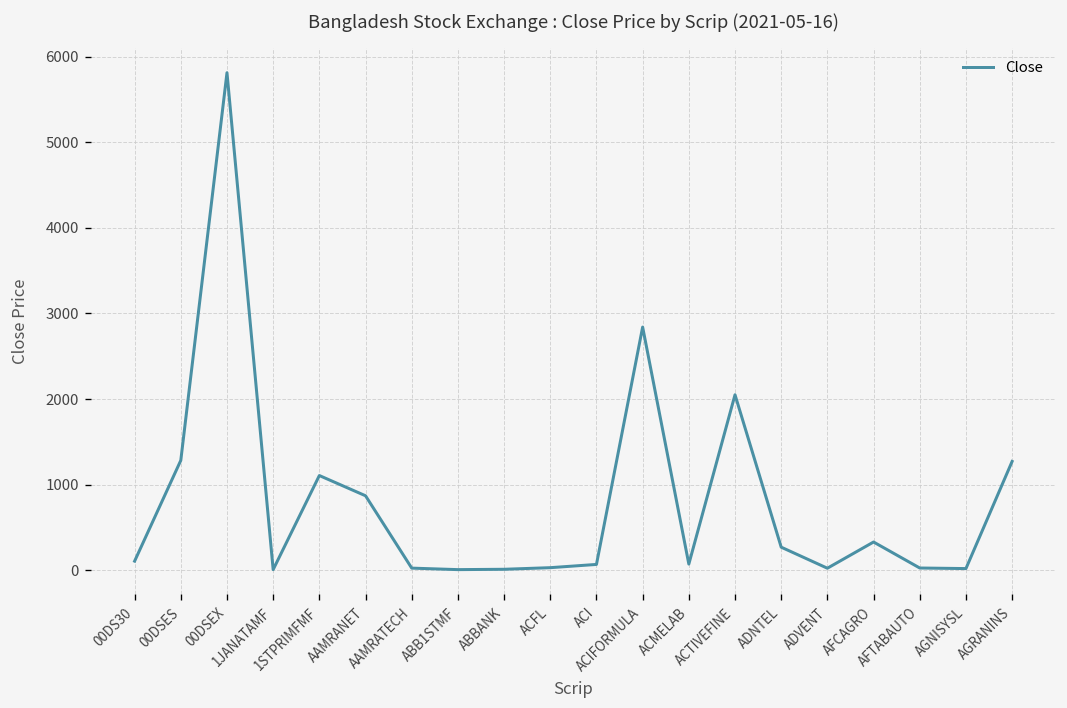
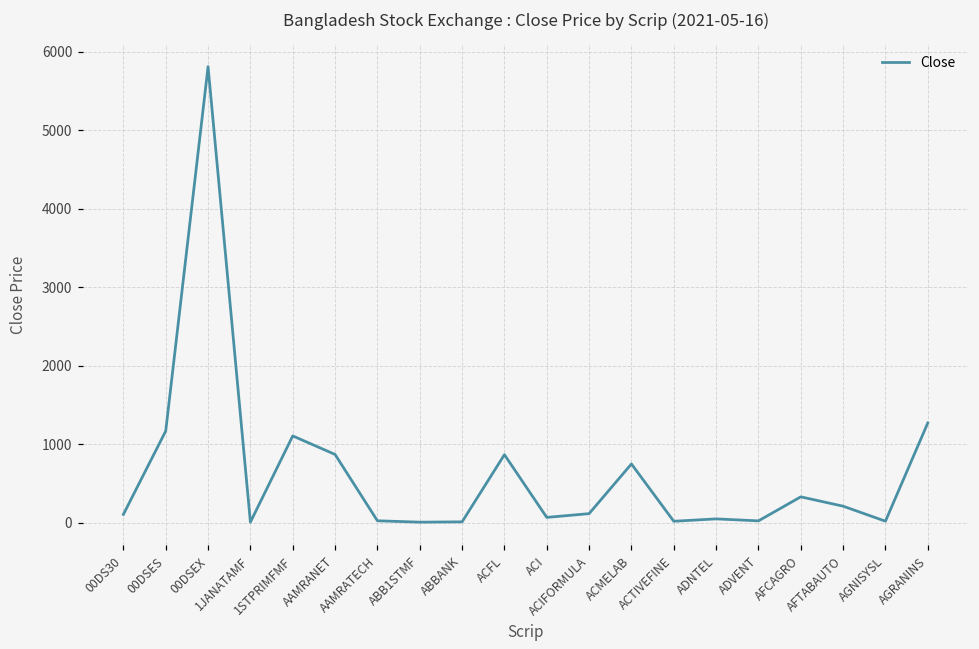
00DSES: 1300 -> 1200
ACFL: 0 -> 900
ACIFORMULA: 2800 -> 100
ACMELAB: 100 -> 700
ACTIVEFINE: 2000 -> 0
ADNTEL: 300 -> 0
AFTABAUTO: 0 -> 200
